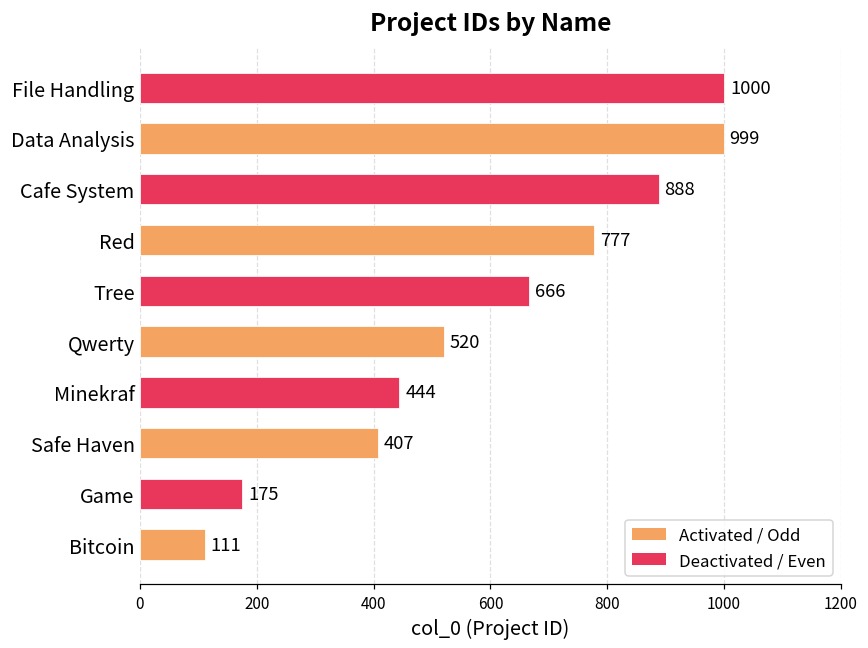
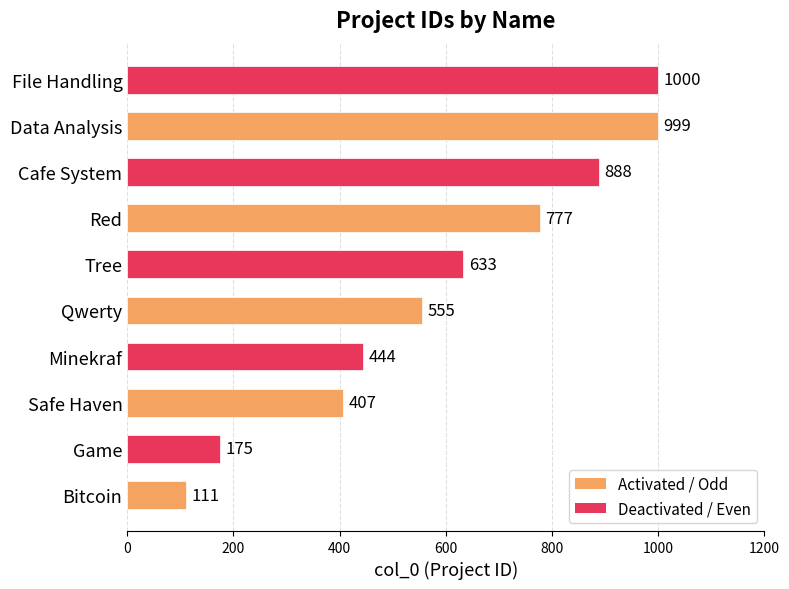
Tree: 666 -> 633
Qwerty: 520 -> 555
